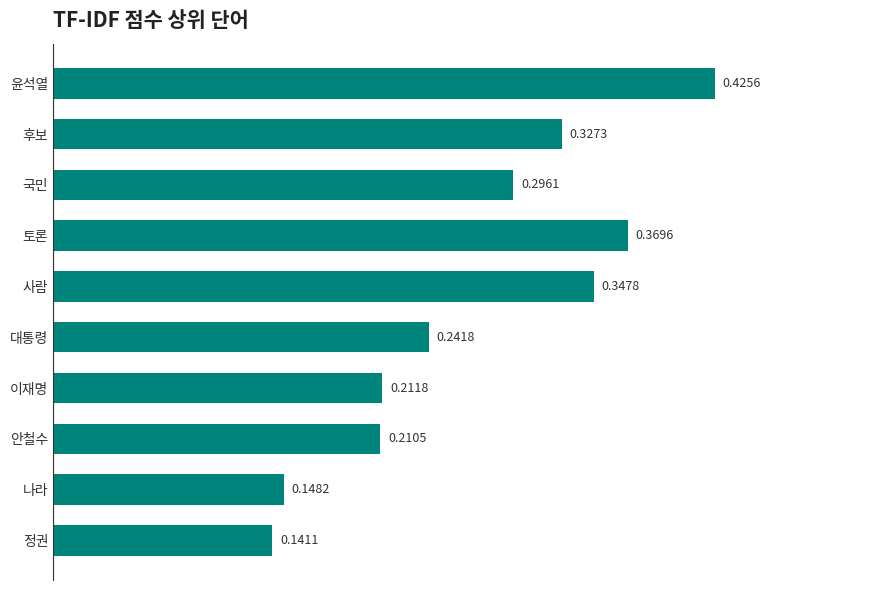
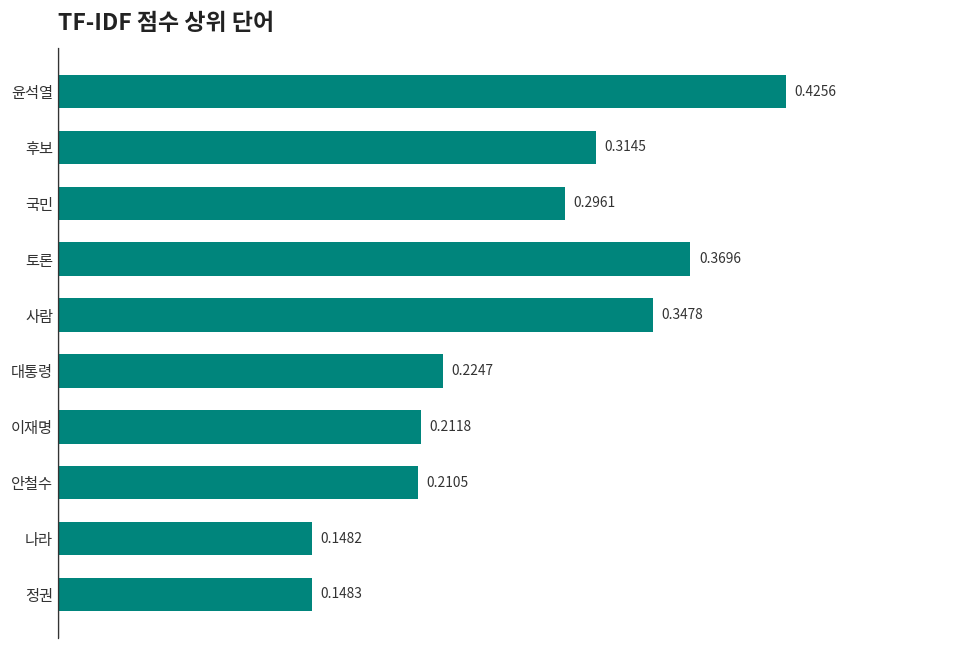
후보: 0.3273 -> 0.3145
대통령: 0.2418 -> 0.2247
정권: 0.1411 -> 0.1483
